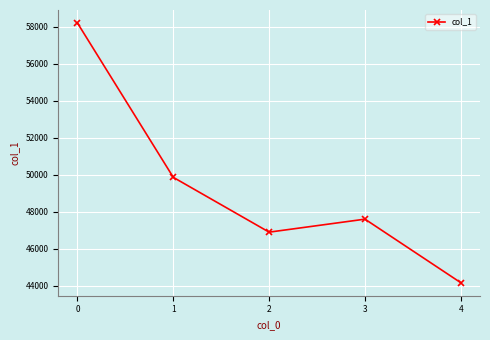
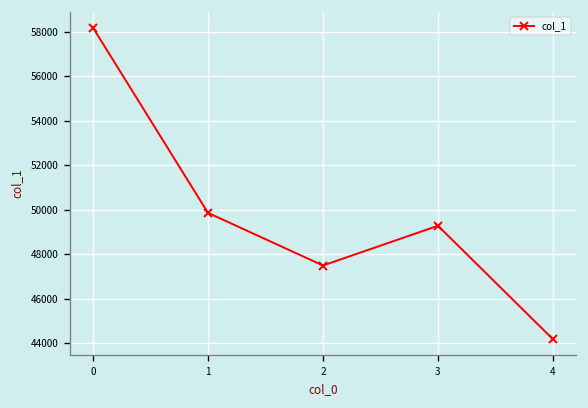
2: 46900 -> 47500
3: 47600 -> 49300
